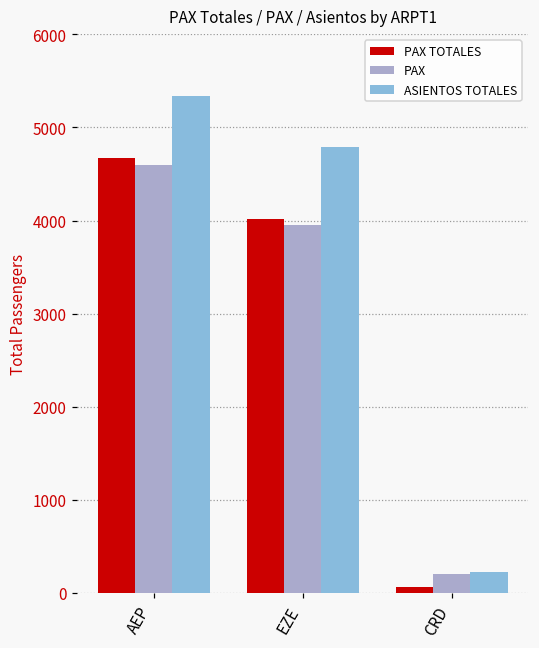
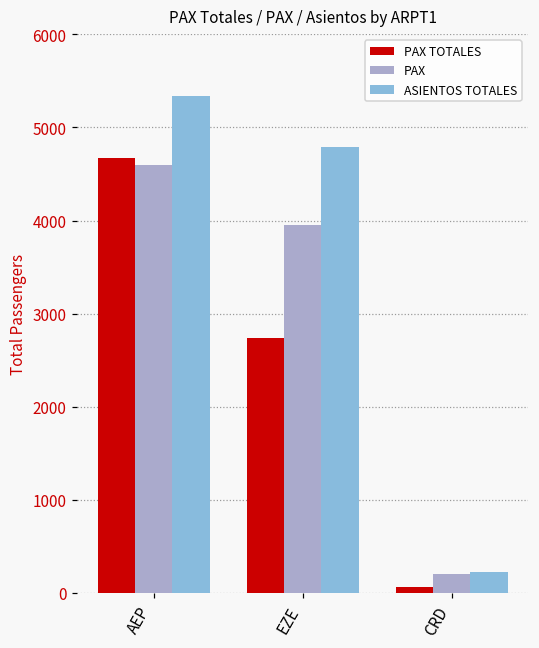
PAX TOTALES, EZE: 4000 -> 2700
